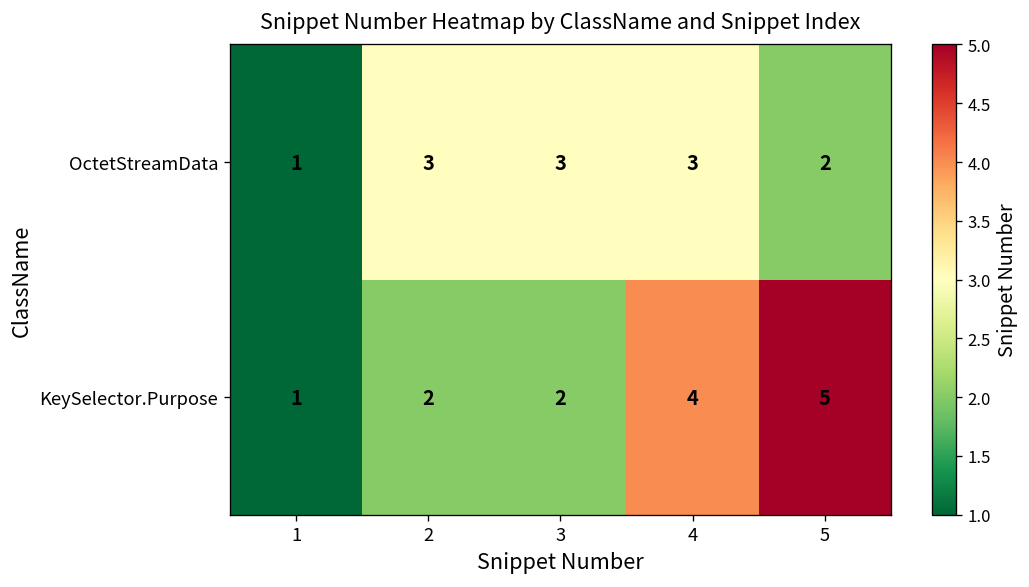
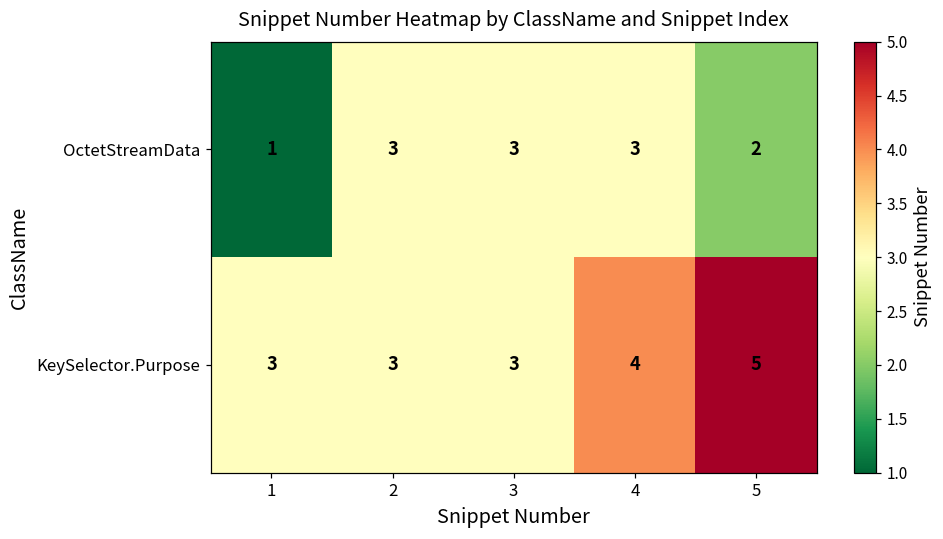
KeySelector.Purpose, 1: 1 -> 3
KeySelector.Purpose, 2: 2 -> 3
KeySelector.Purpose, 3: 2 -> 3
